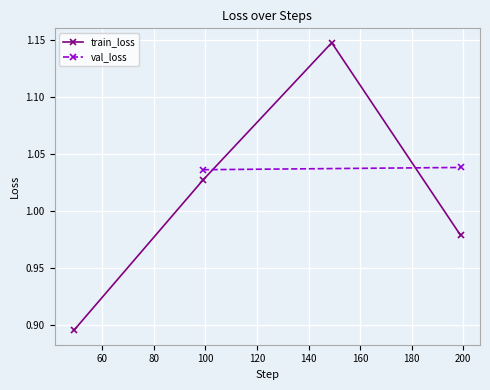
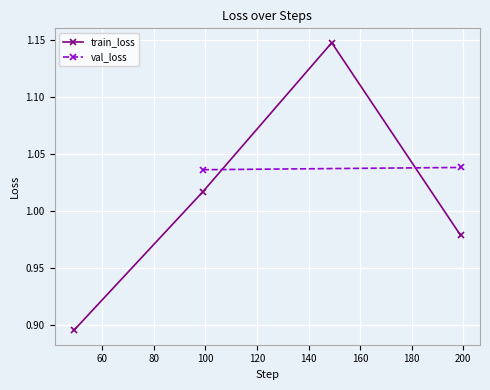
train_loss, 100: 1.027 -> 1.017
